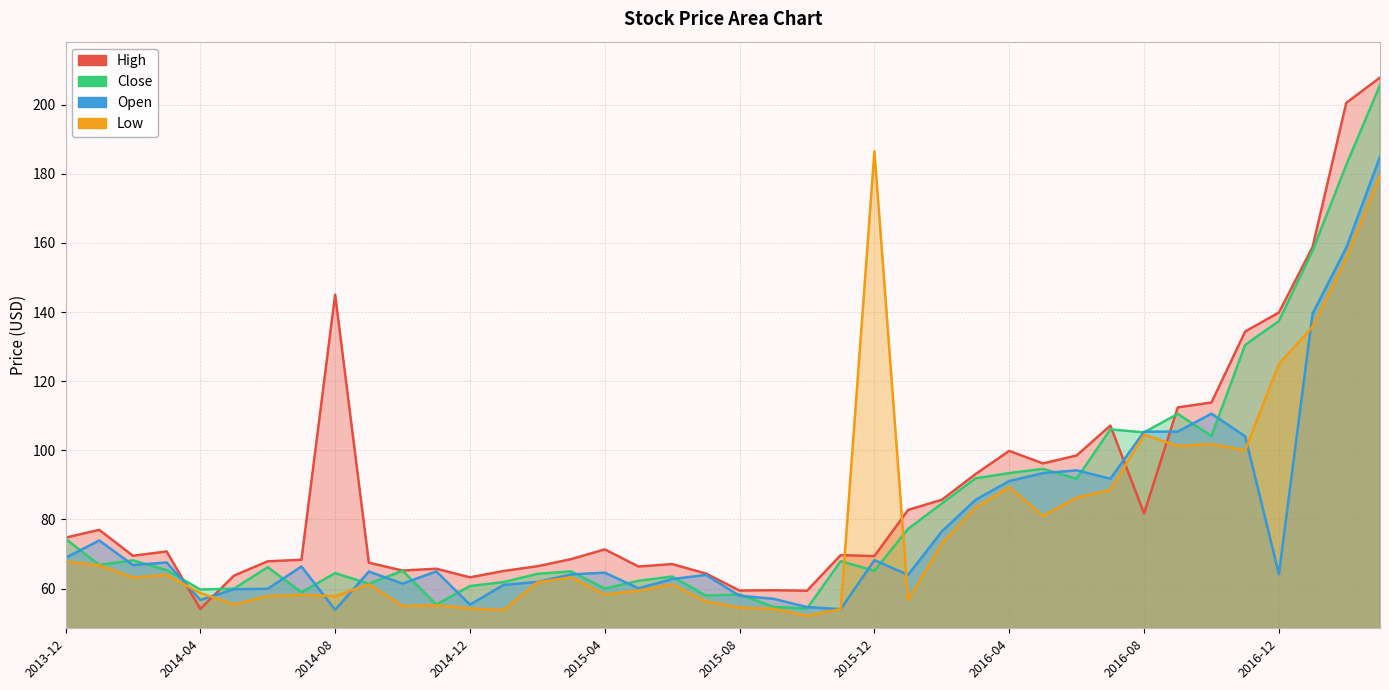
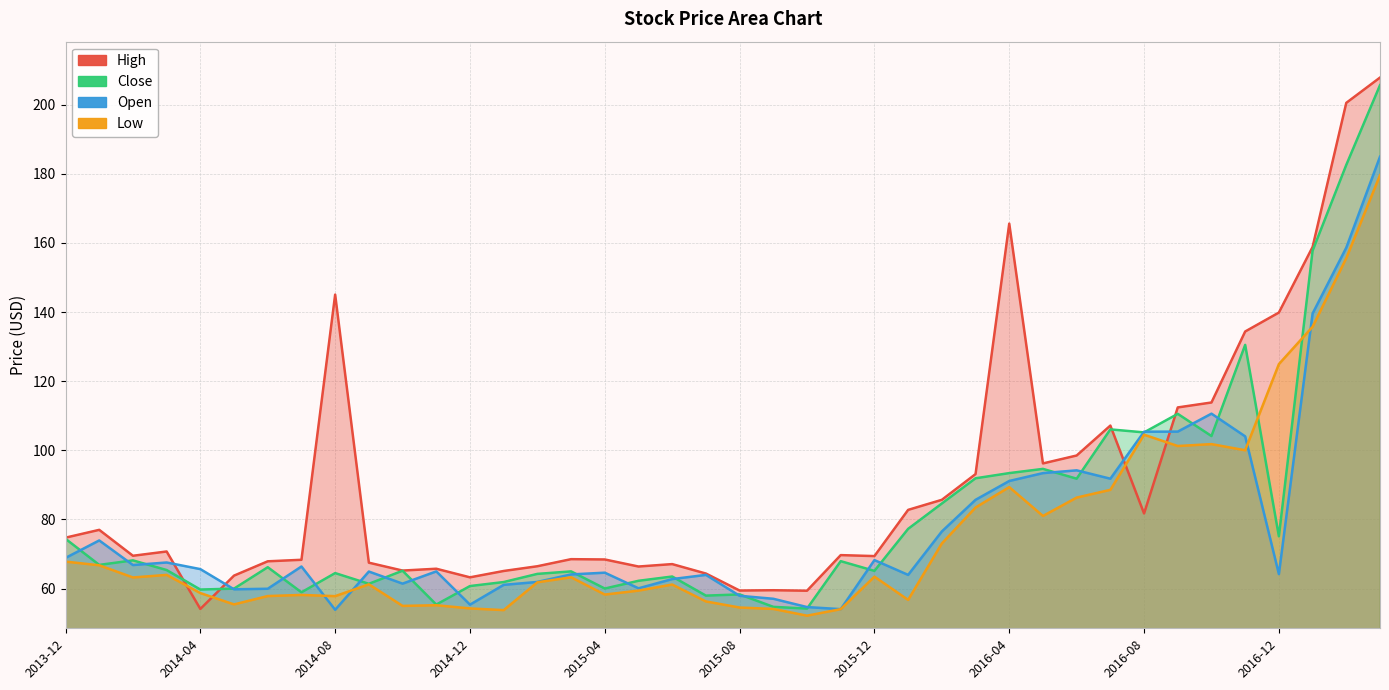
Open, 2014-04: 57 -> 66
High, 2015-04: 71 -> 68
Low, 2015-12: 187 -> 63
High, 2016-04: 100 -> 166
Close, 2016-12: 137 -> 75
